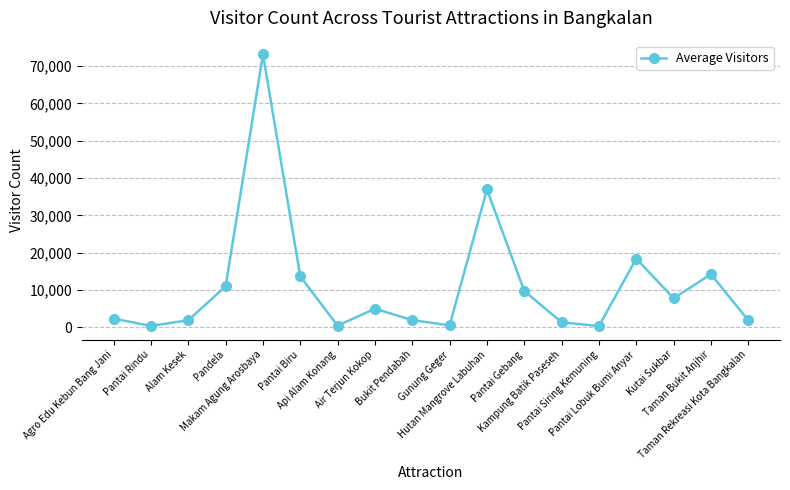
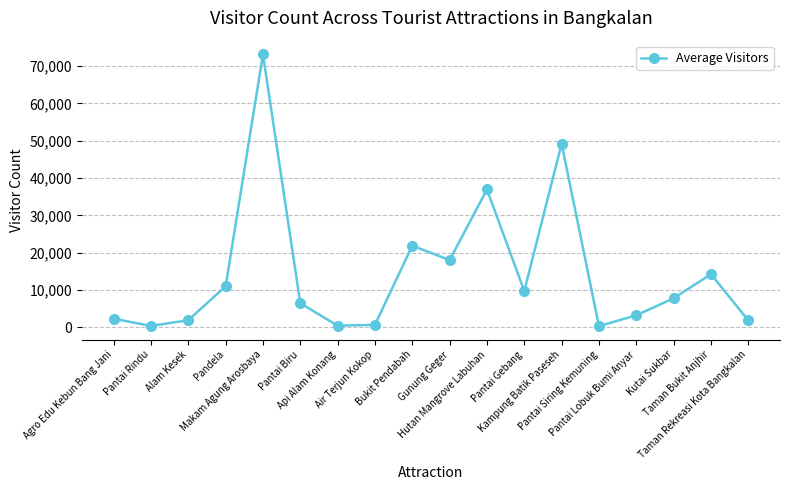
Pantai Biru: 14,000 -> 6,000
Air Terjun Kokop: 5,000 -> 1,000
Bukit Pendabah: 2,000 -> 22,000
Gunung Geger: 1,000 -> 18,000
Kampung Batik Paseseh: 1,000 -> 49,000
Pantai Lobuk Bumi Anyar: 18,000 -> 3,000
